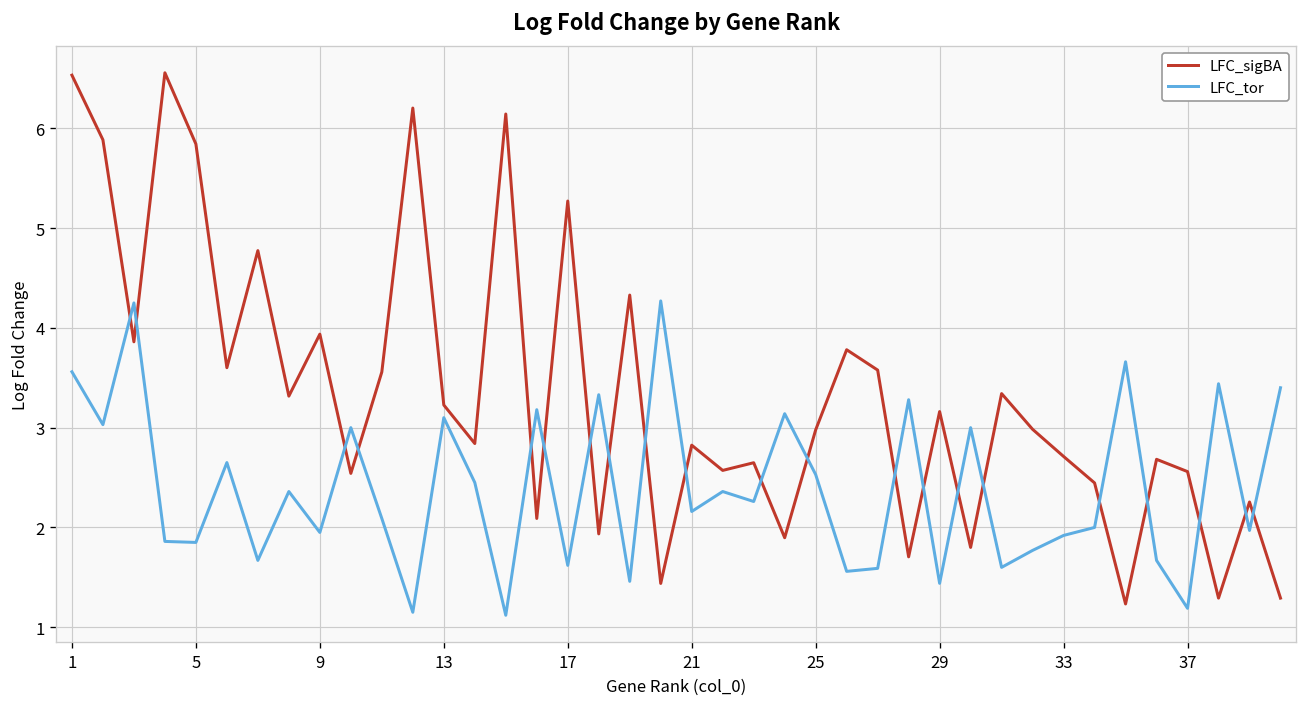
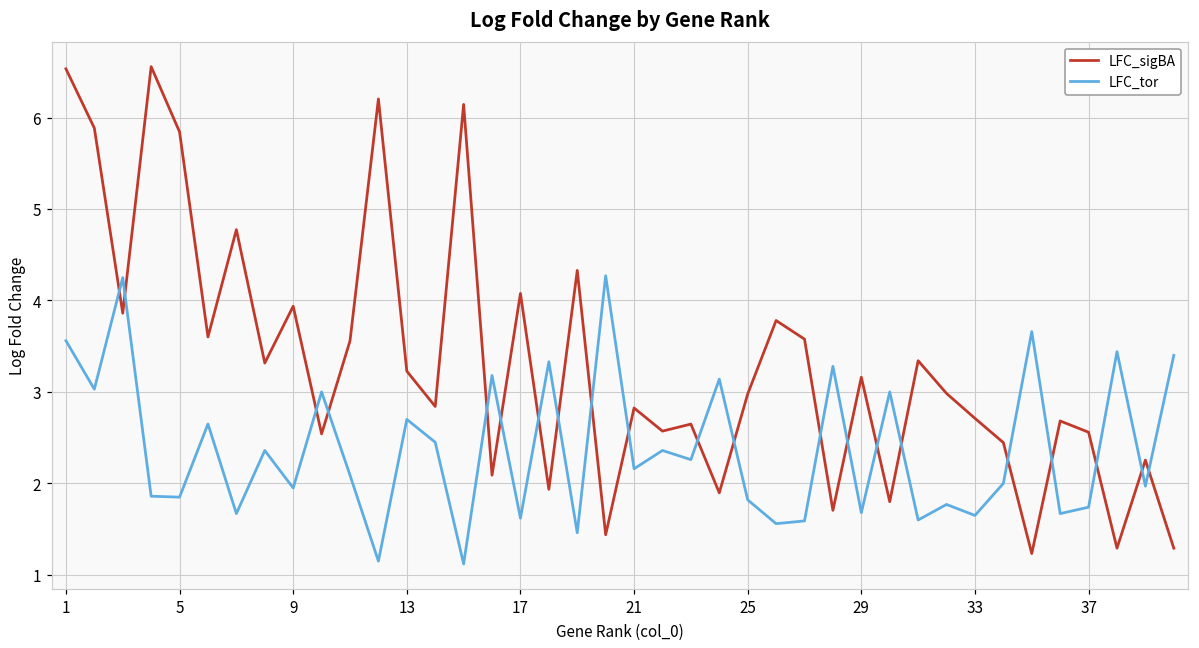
LFC_tor, 13: 3.1 -> 2.7
LFC_sigBA, 17: 5.3 -> 4.1
LFC_tor, 25: 2.5 -> 1.8
LFC_tor, 29: 1.4 -> 1.7
LFC_tor, 33: 1.9 -> 1.7
LFC_tor, 37: 1.2 -> 1.7
